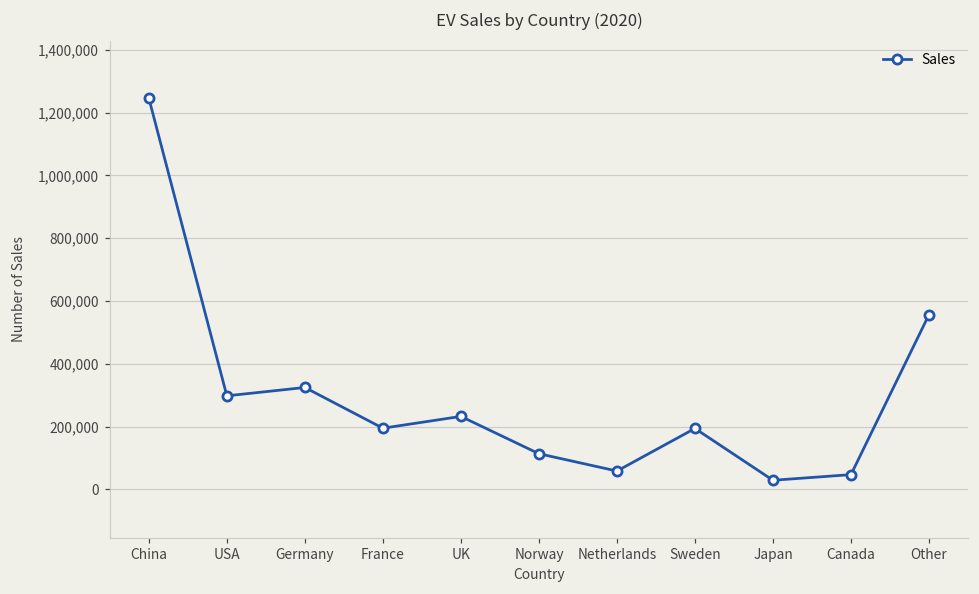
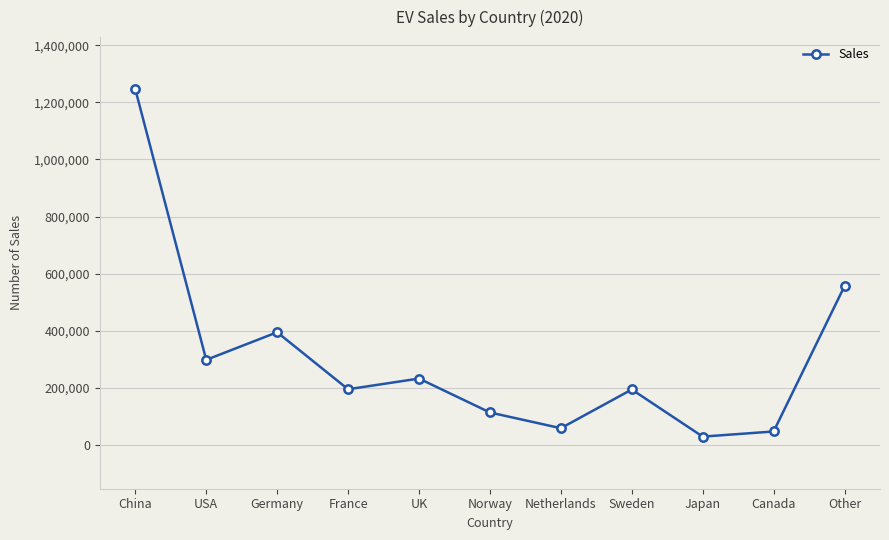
Germany: 320,000 -> 390,000
